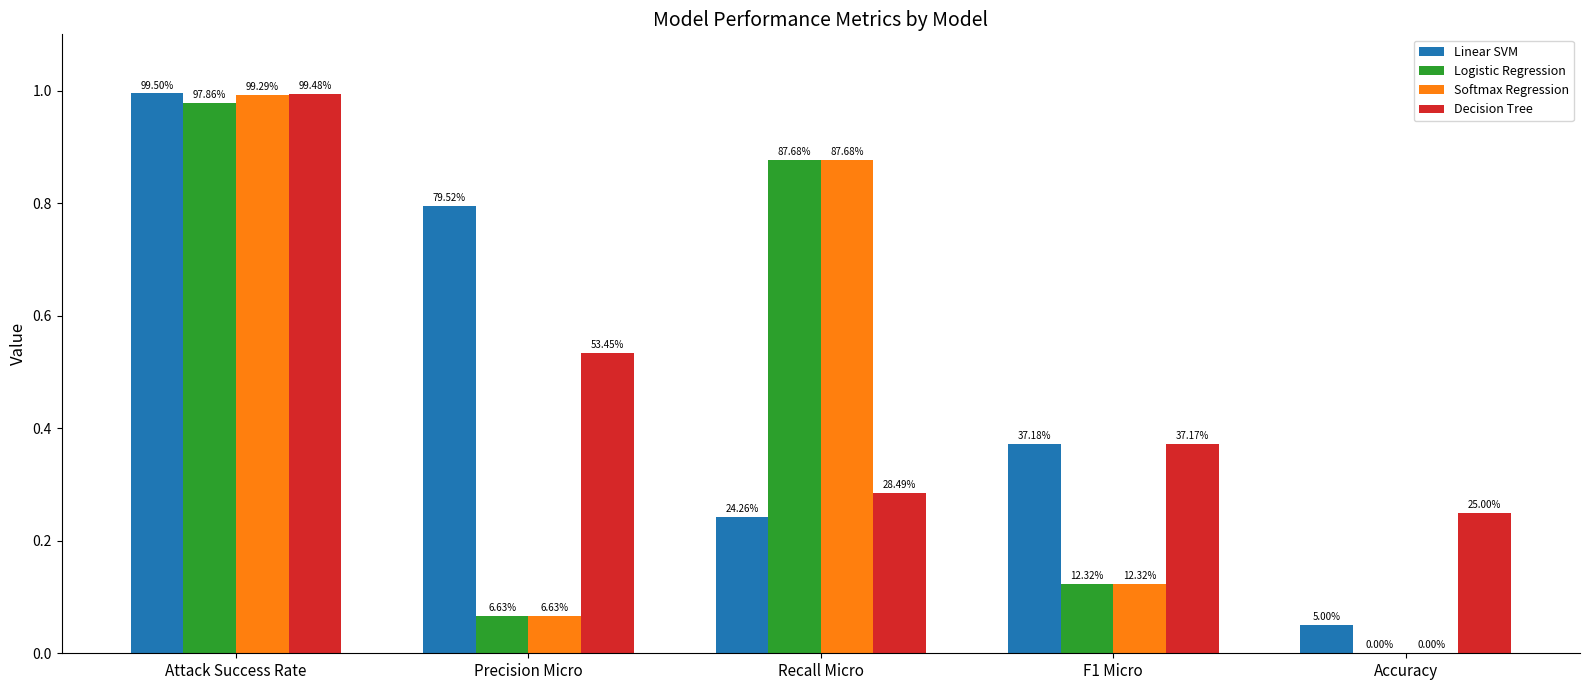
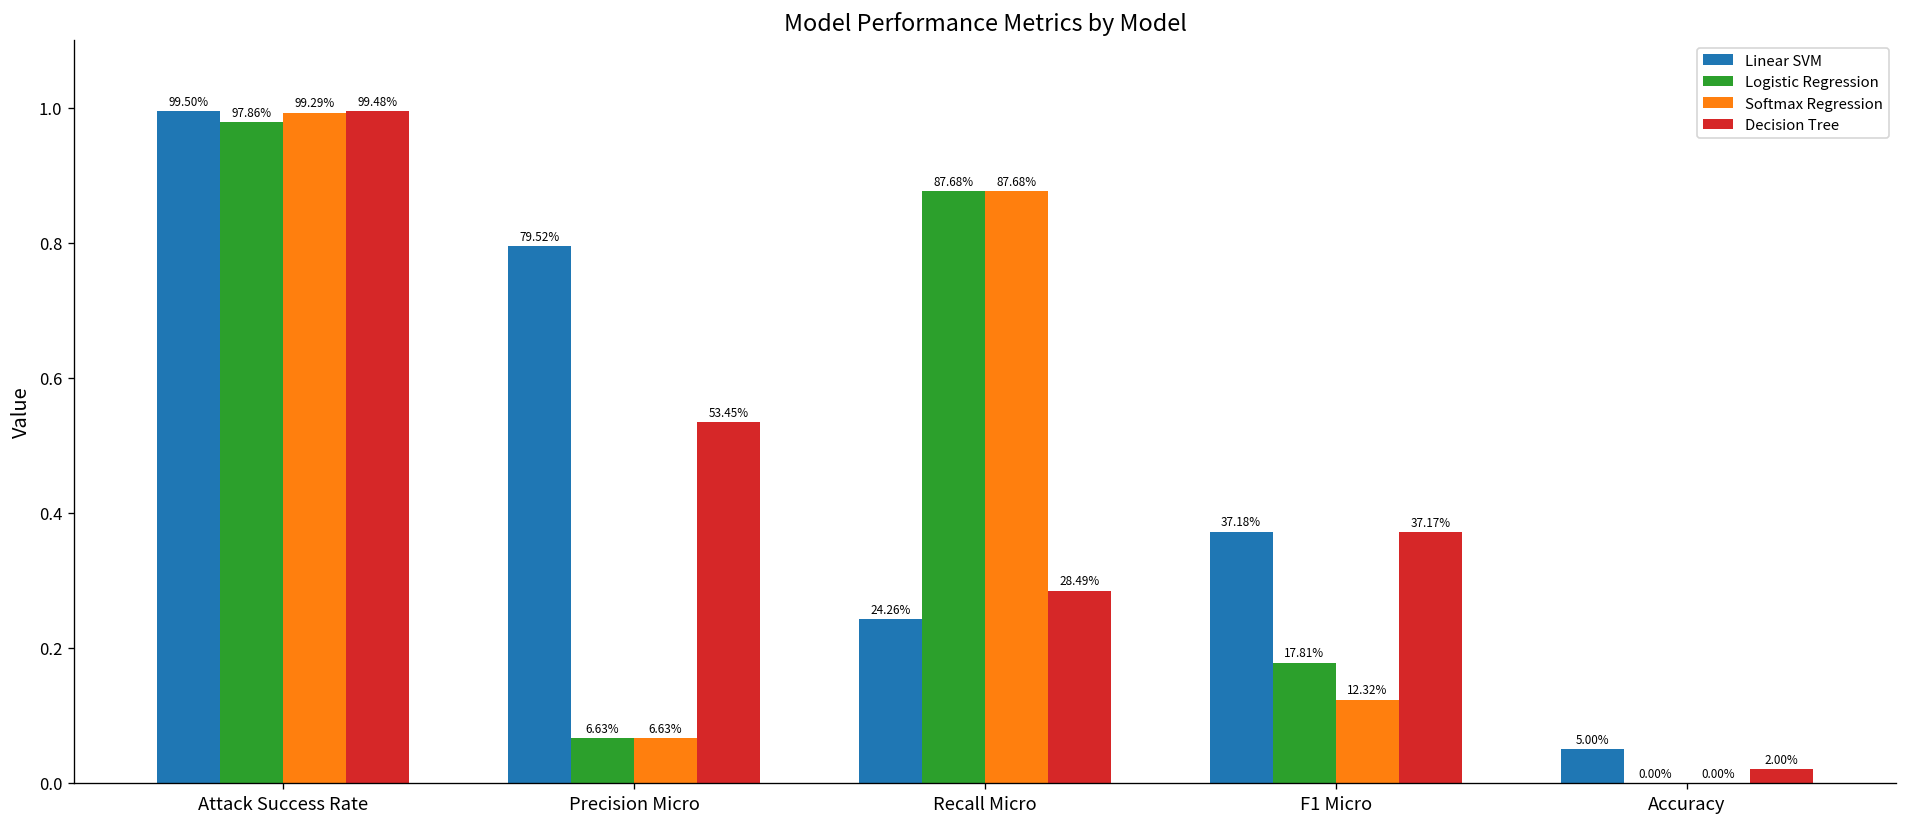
Logistic Regression, F1 Micro: 12.32% -> 17.81%
Decision Tree, Accuracy: 25.00% -> 2.00%
